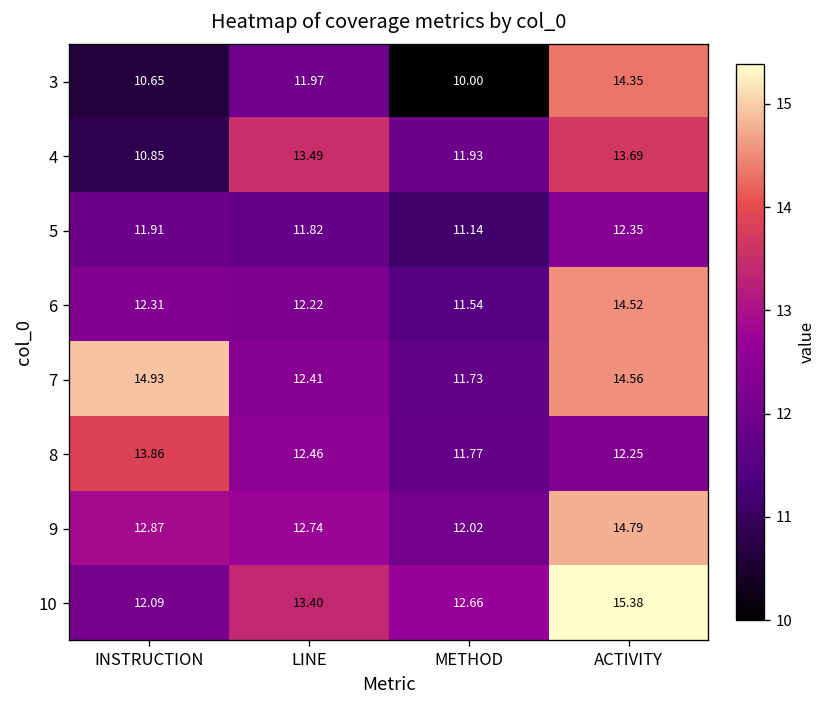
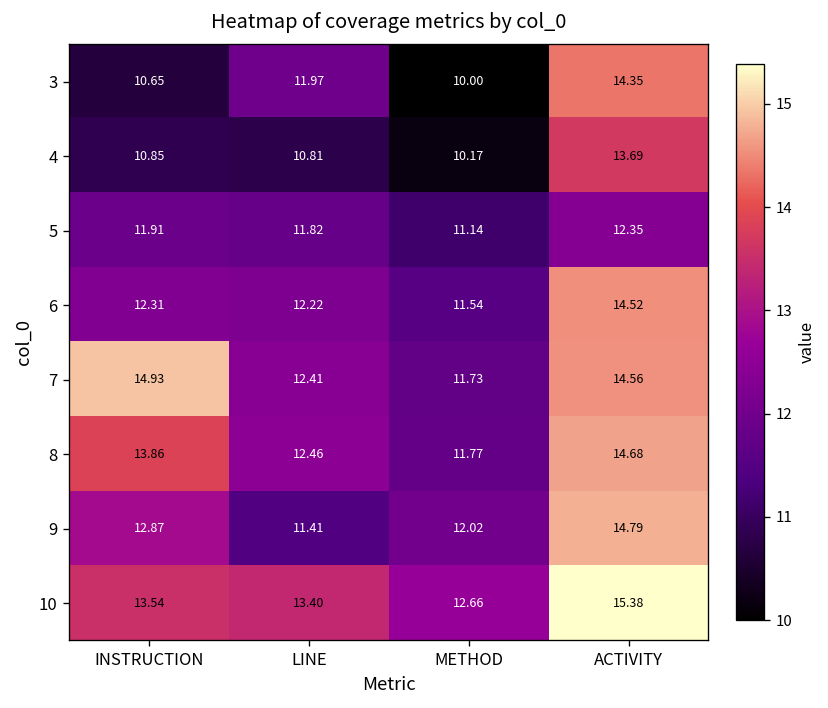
4, LINE: 13.49 -> 10.81
4, METHOD: 11.93 -> 10.17
8, ACTIVITY: 12.25 -> 14.68
9, LINE: 12.74 -> 11.41
10, INSTRUCTION: 12.09 -> 13.54
